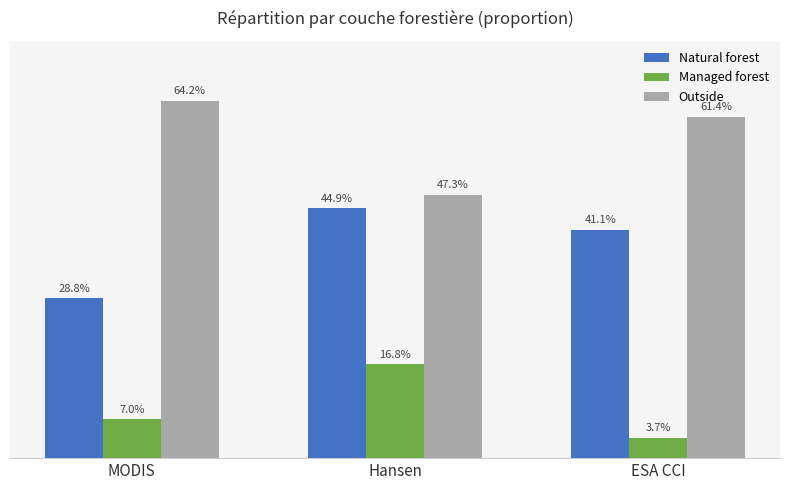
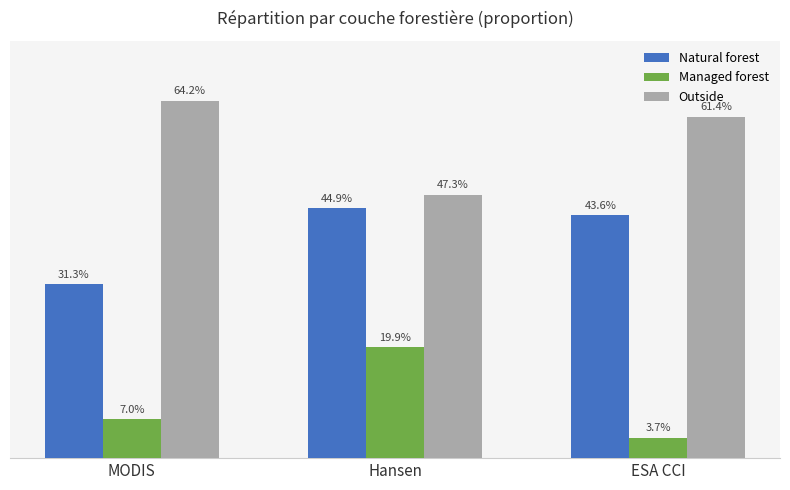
Natural forest, MODIS: 28.8% -> 31.3%
Managed forest, Hansen: 16.8% -> 19.9%
Natural forest, ESA CCI: 41.1% -> 43.6%
